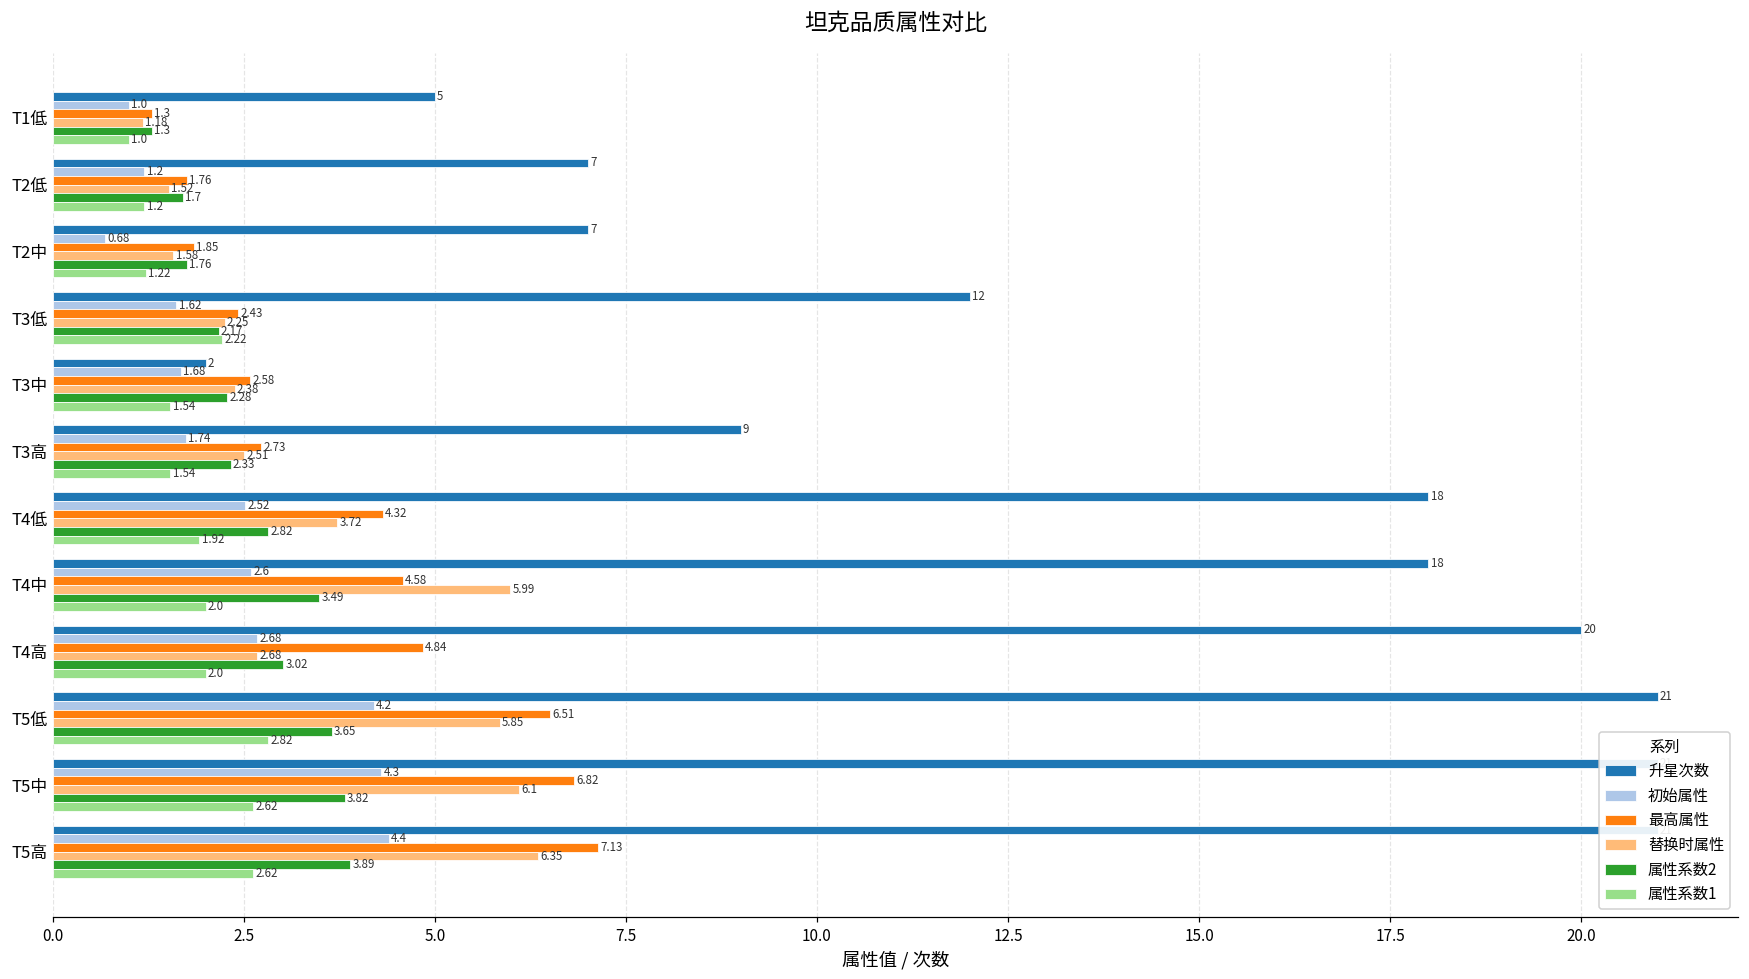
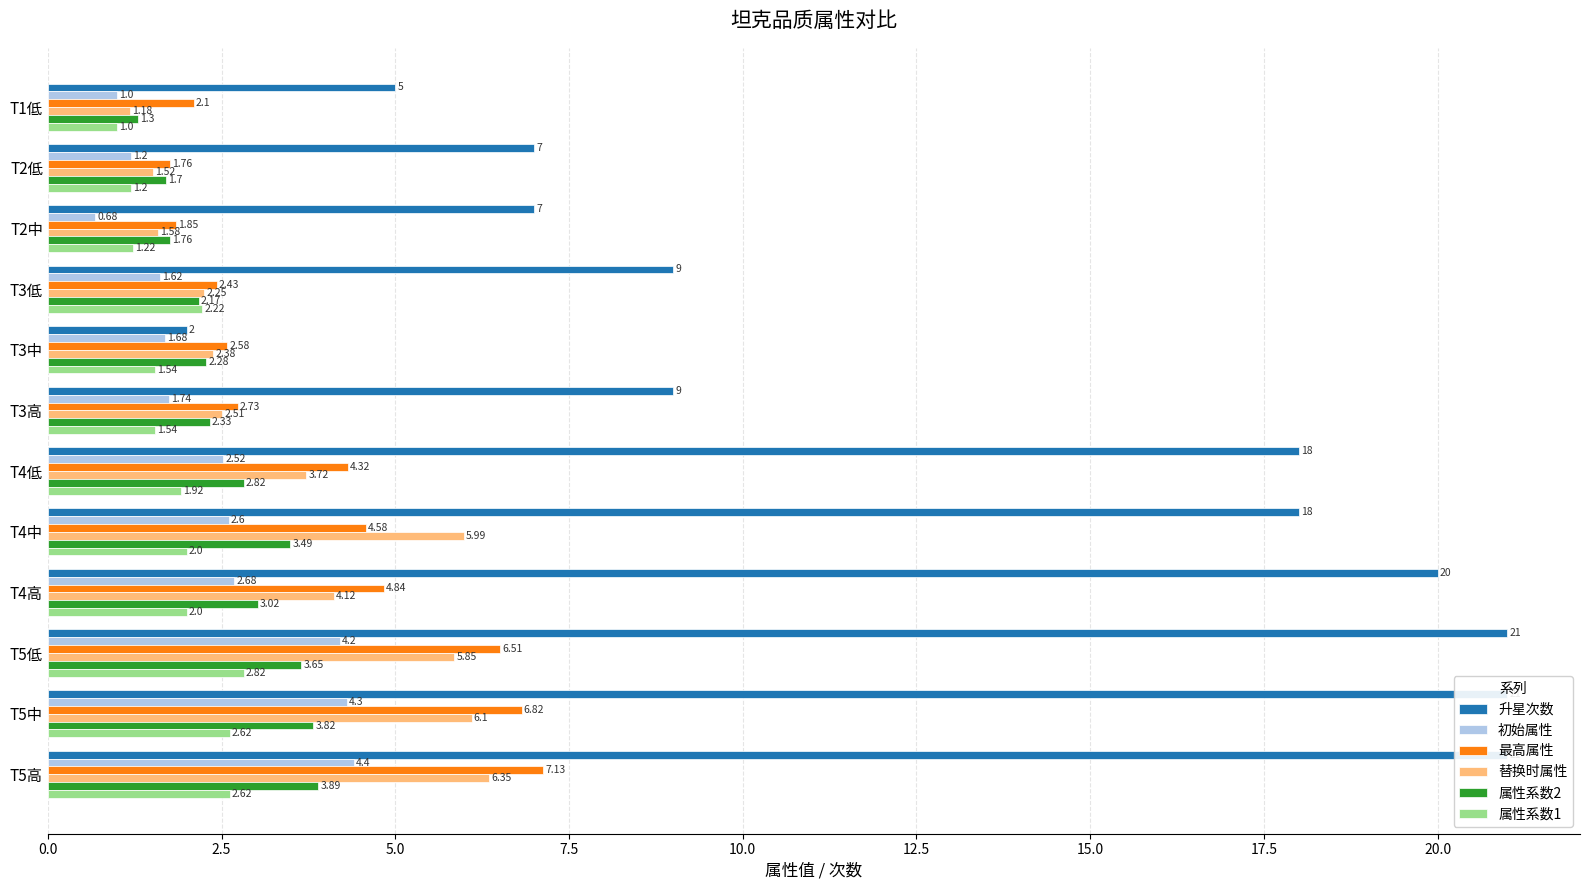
最高属性, T1低: 1.3 -> 2.1
升星次数, T3低: 12 -> 9
替换时属性, T4高: 2.68 -> 4.12
